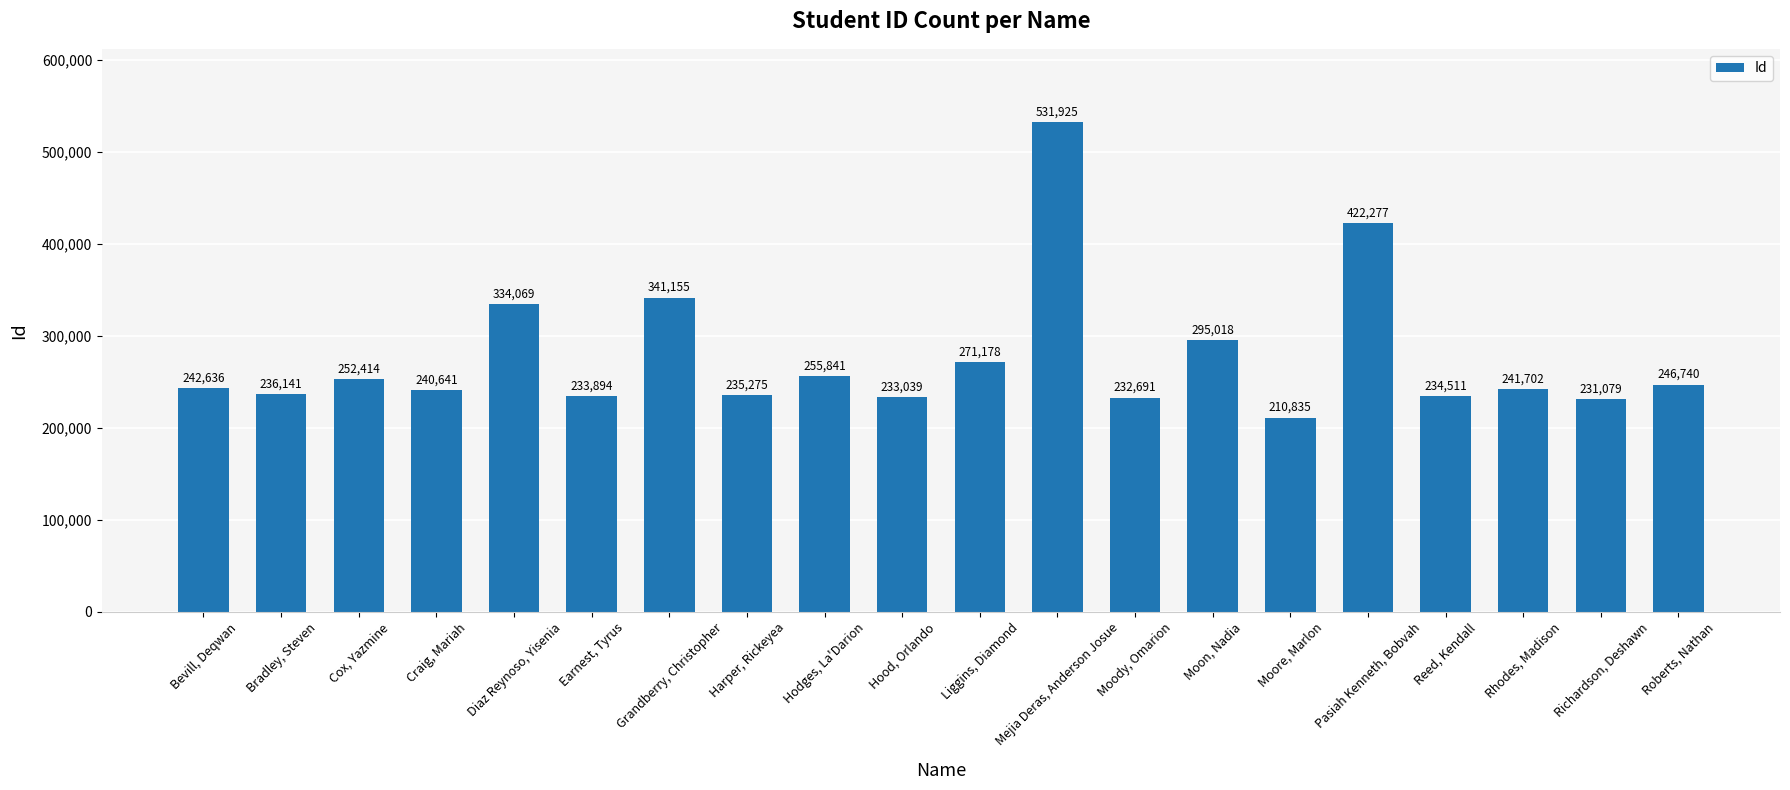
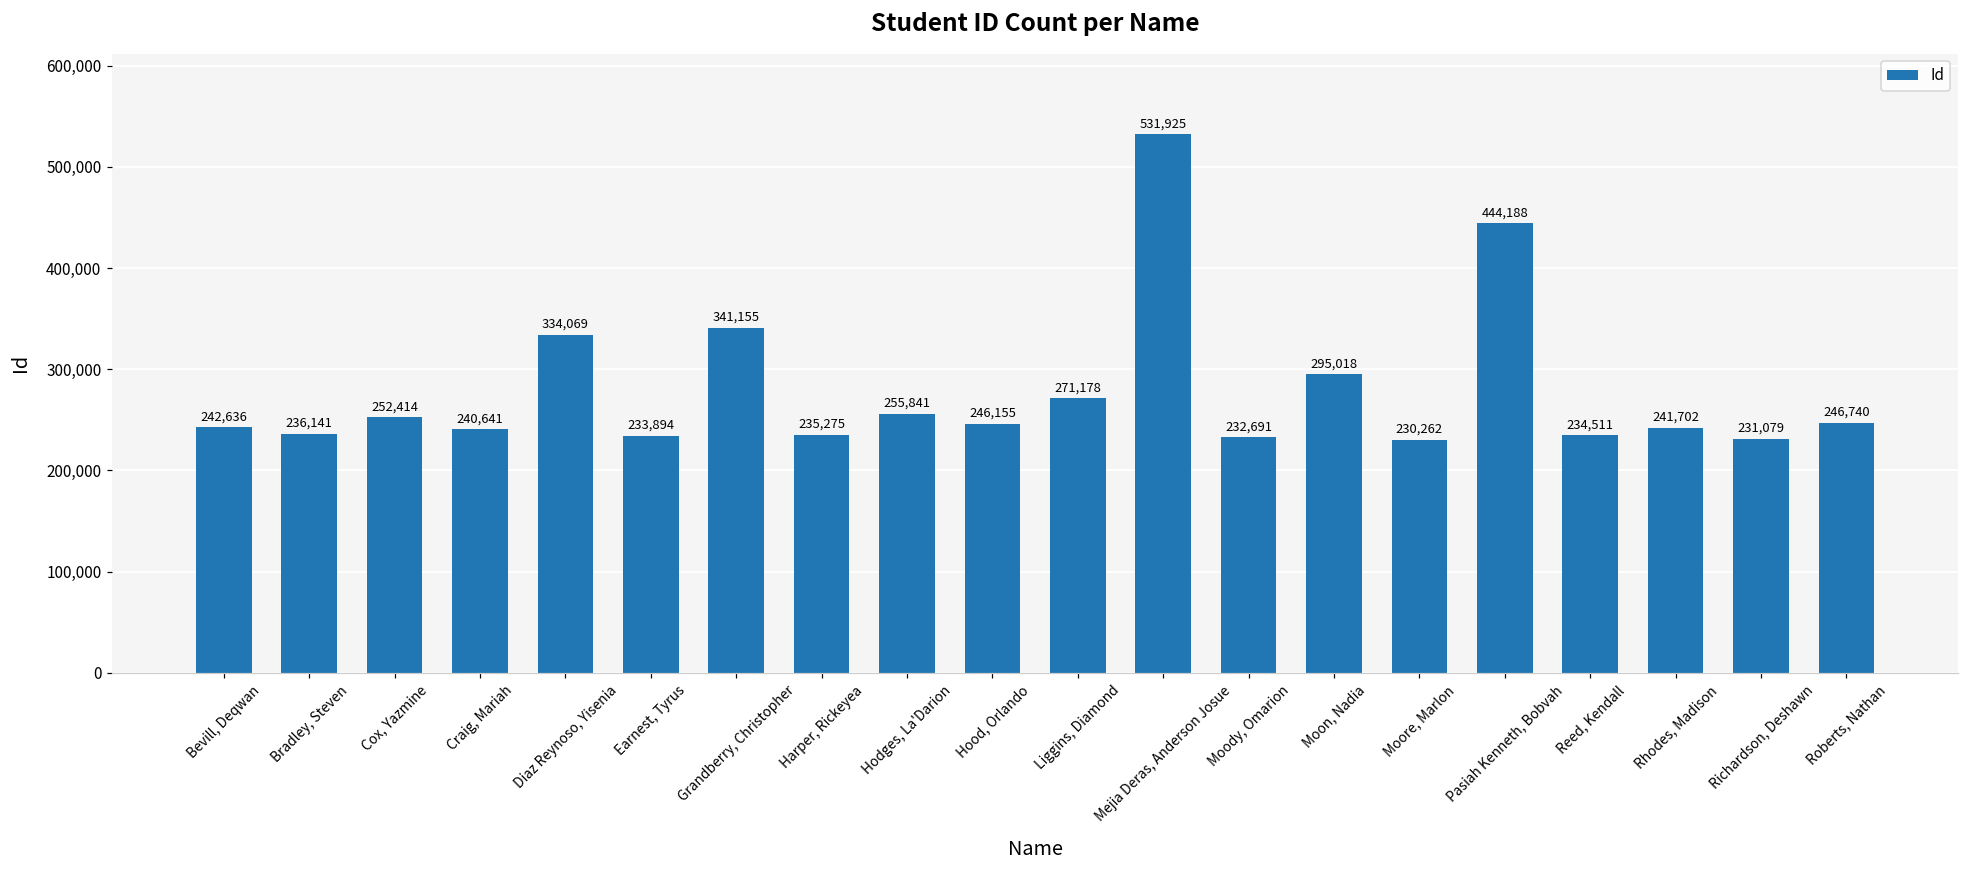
Hood, Orlando: 233,039 -> 246,155
Moore, Marlon: 210,835 -> 230,262
Pasiah Kenneth, Bobvah: 422,277 -> 444,188
